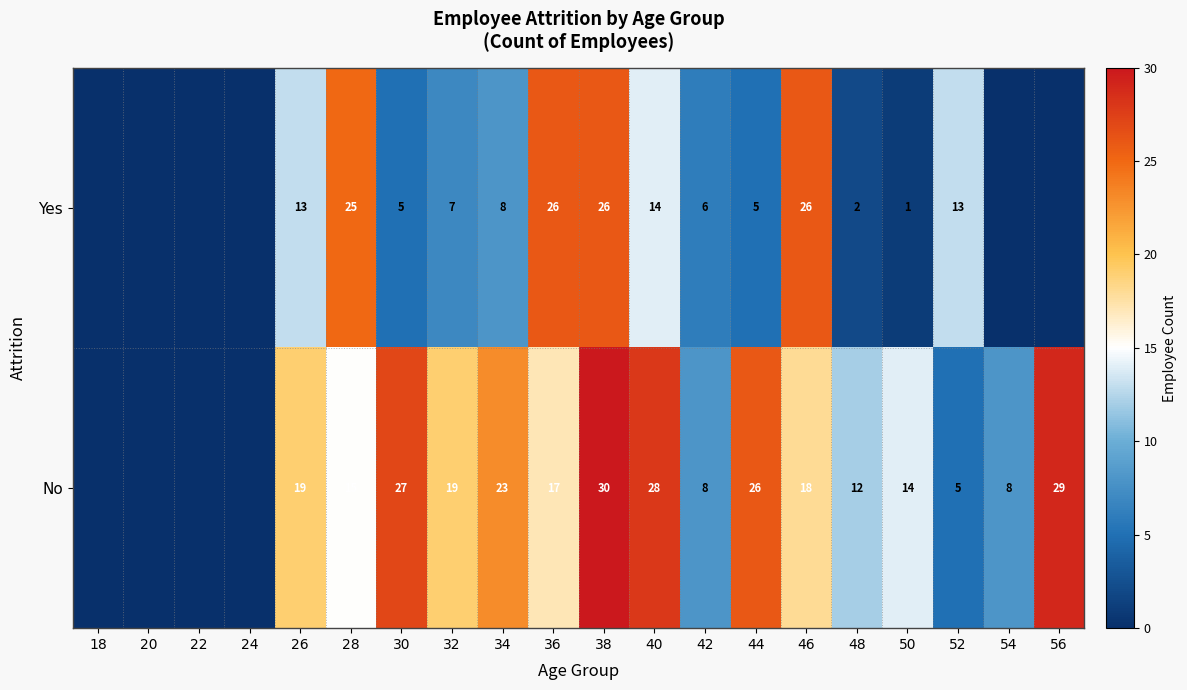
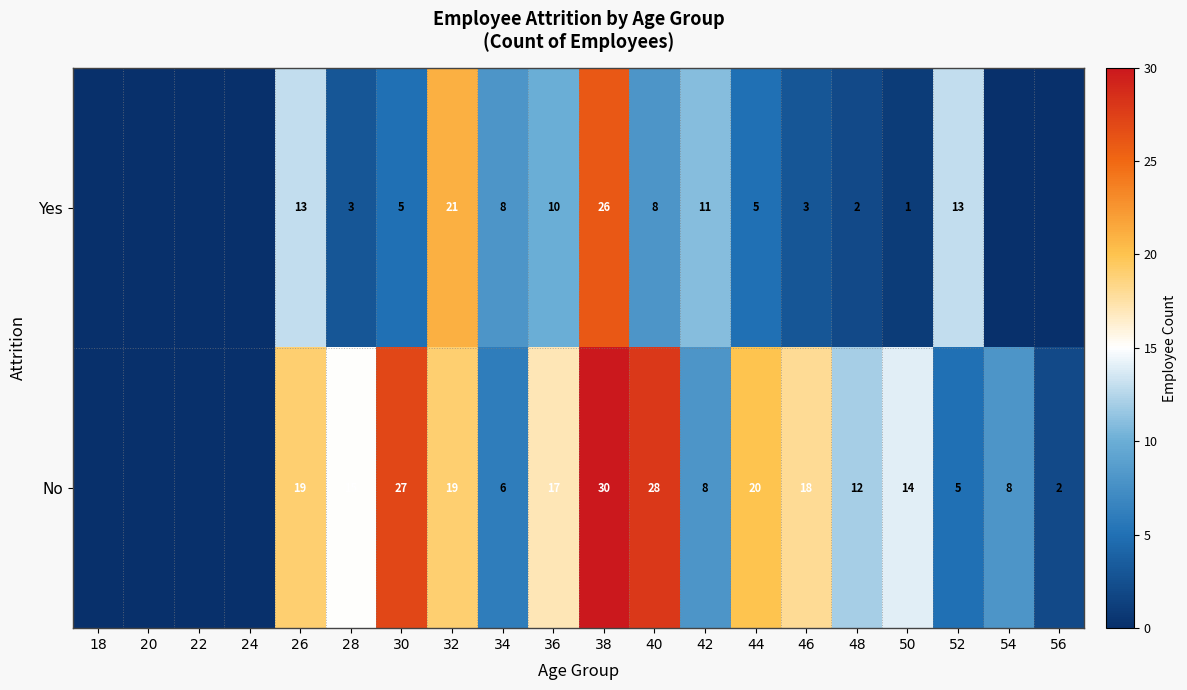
Yes, 28: 25 -> 3
Yes, 32: 7 -> 21
Yes, 36: 26 -> 10
Yes, 40: 14 -> 8
Yes, 42: 6 -> 11
Yes, 46: 26 -> 3
No, 34: 23 -> 6
No, 44: 26 -> 20
No, 56: 29 -> 2
